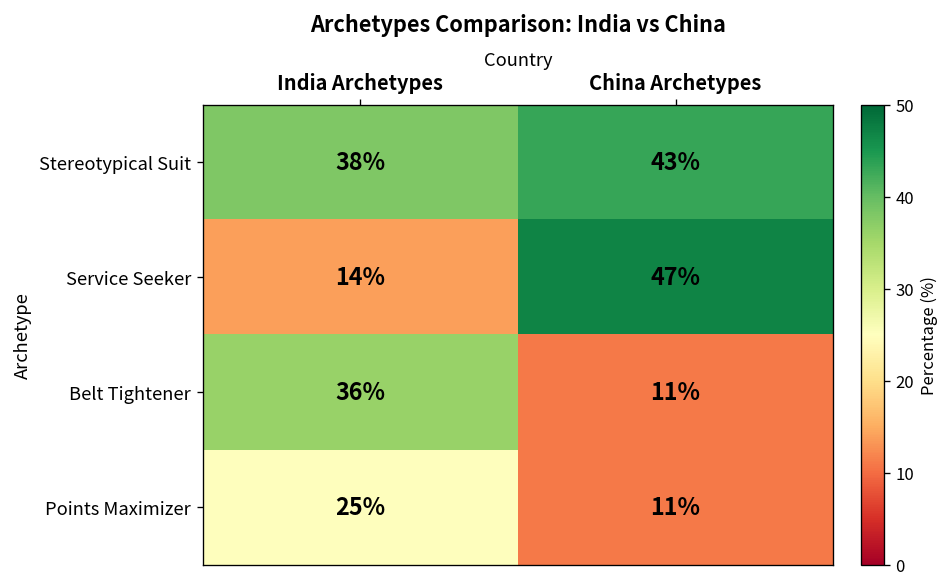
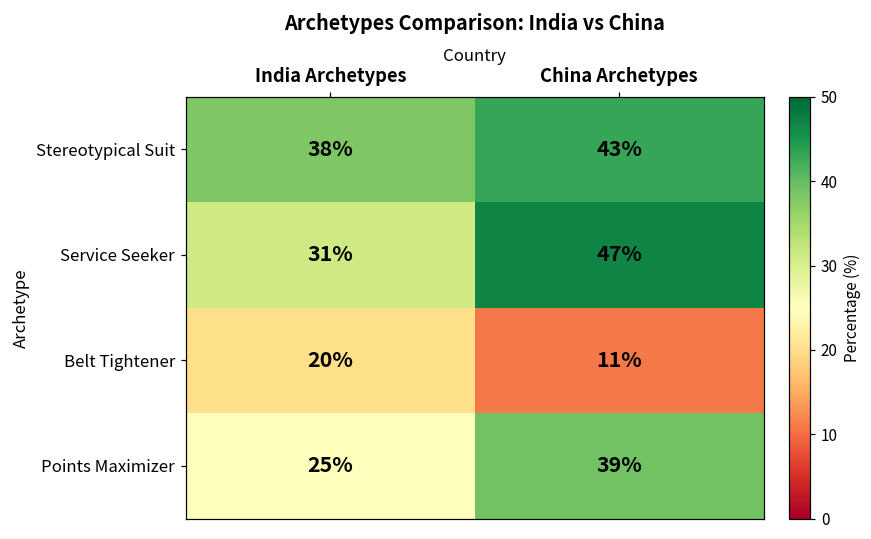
Service Seeker, India Archetypes: 14% -> 31%
Belt Tightener, India Archetypes: 36% -> 20%
Points Maximizer, China Archetypes: 11% -> 39%
